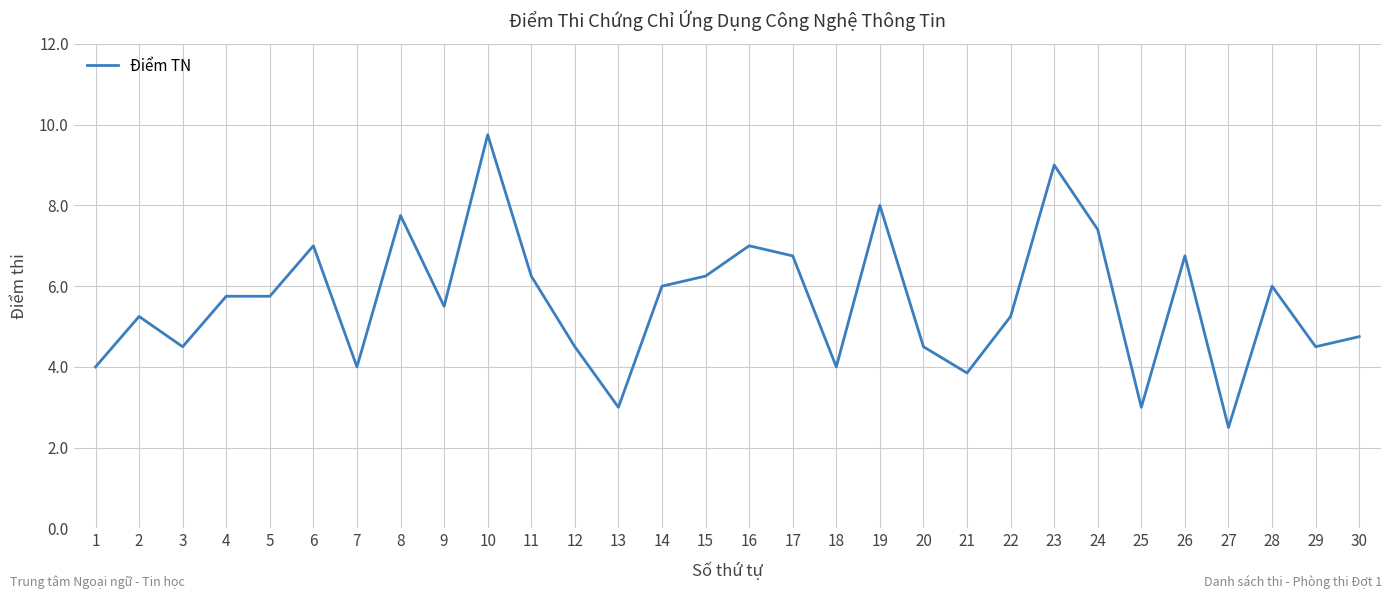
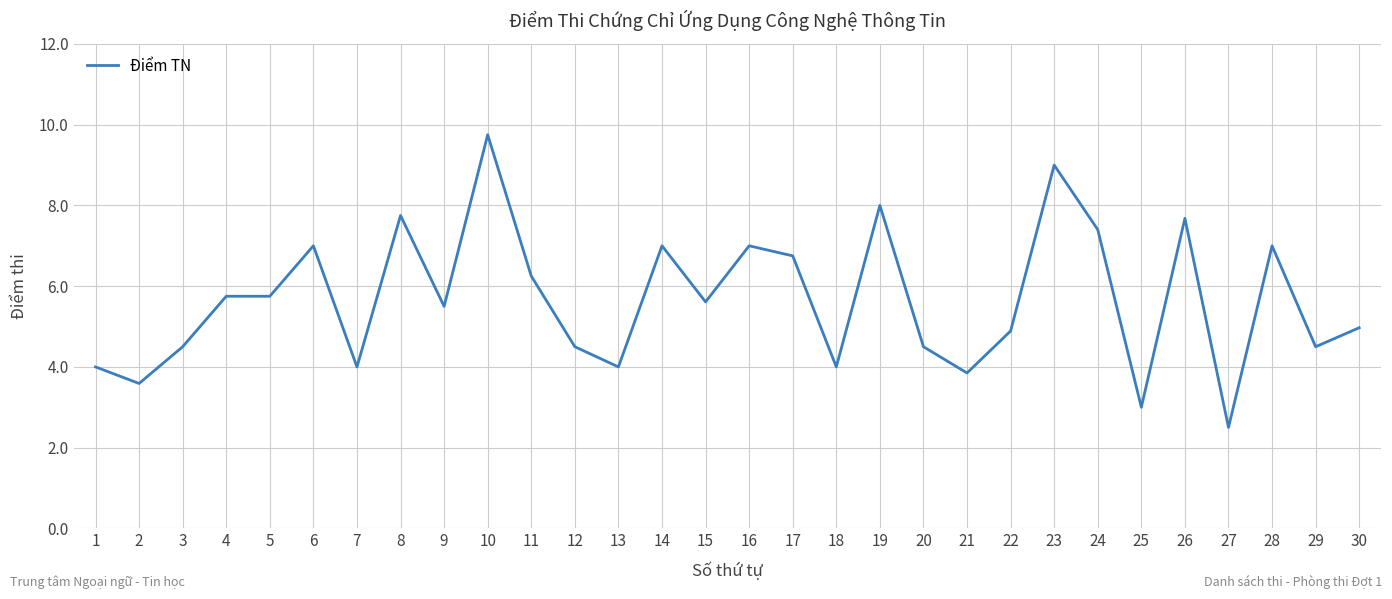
2: 5.3 -> 3.6
13: 3 -> 4
14: 6 -> 7
15: 6.3 -> 5.6
22: 5.3 -> 4.9
26: 6.8 -> 7.7
28: 6 -> 7
30: 4.8 -> 5.0
